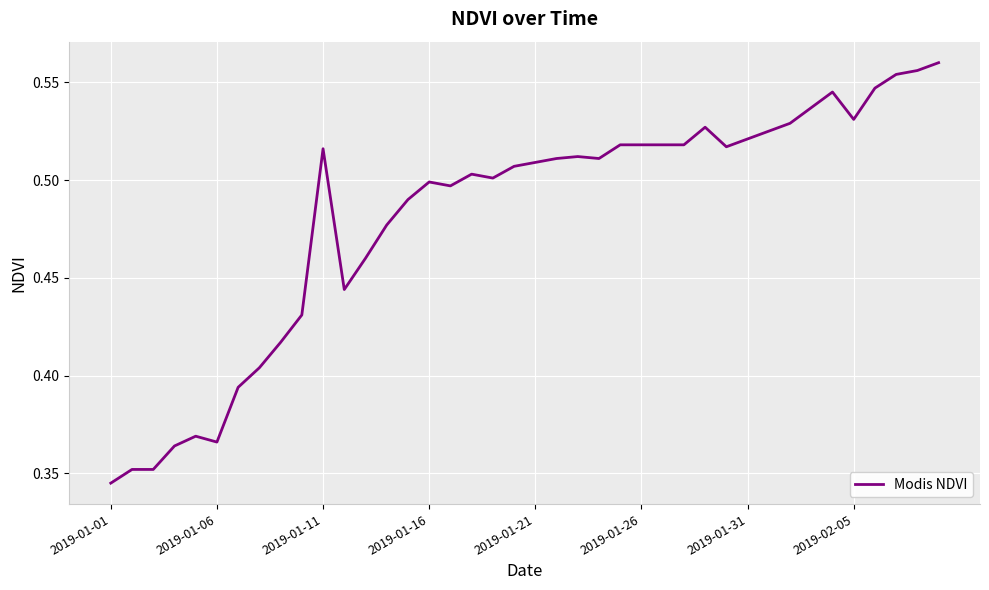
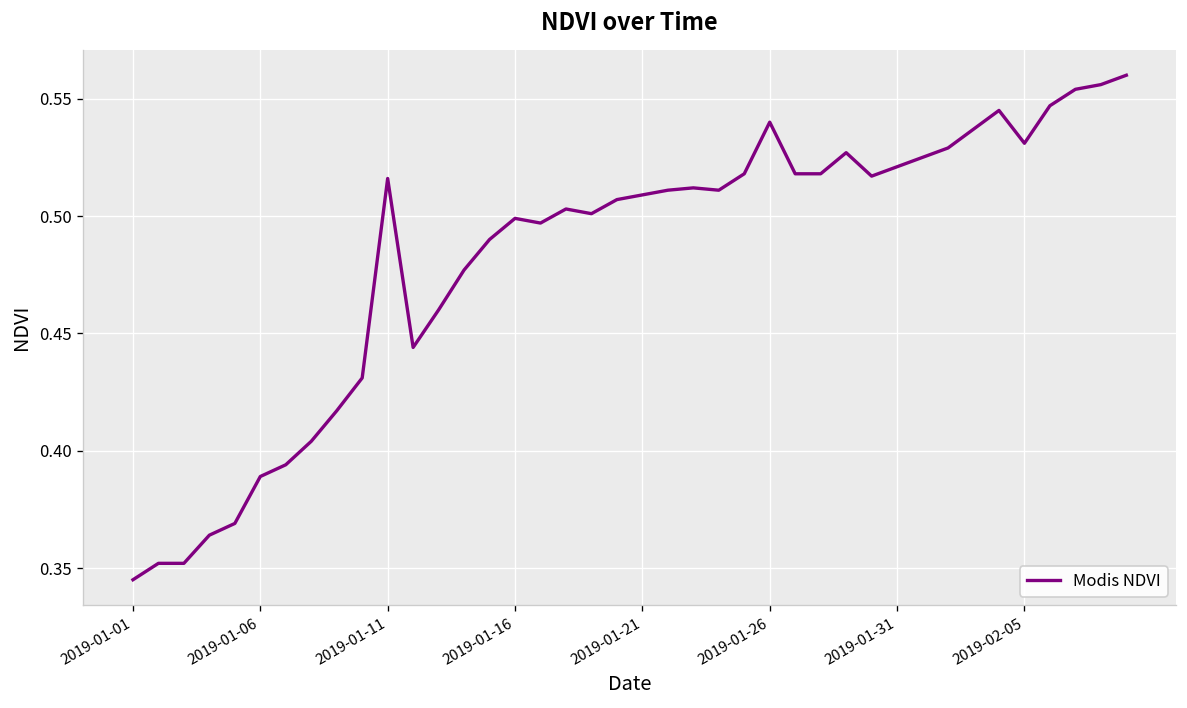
2019-01-06: 0.366 -> 0.389
2019-01-26: 0.518 -> 0.540
